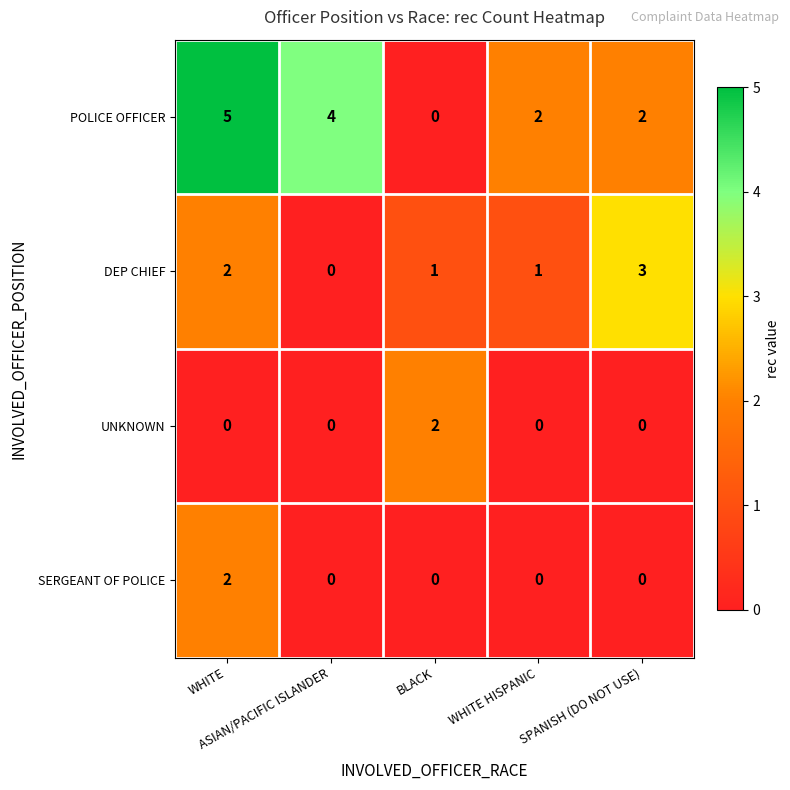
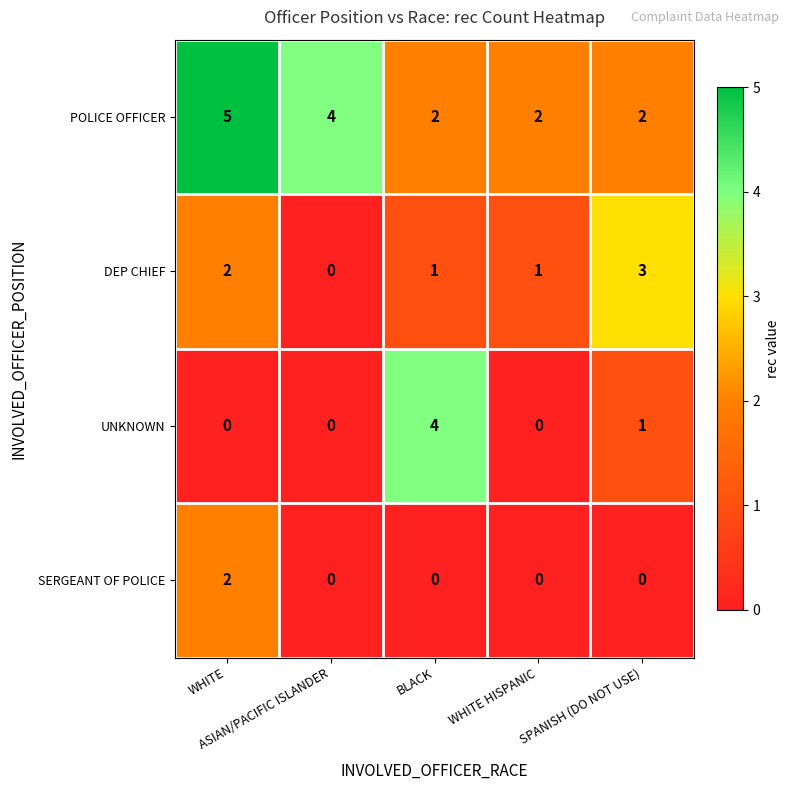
POLICE OFFICER, BLACK: 0 -> 2
UNKNOWN, BLACK: 2 -> 4
UNKNOWN, SPANISH (DO NOT USE): 0 -> 1
